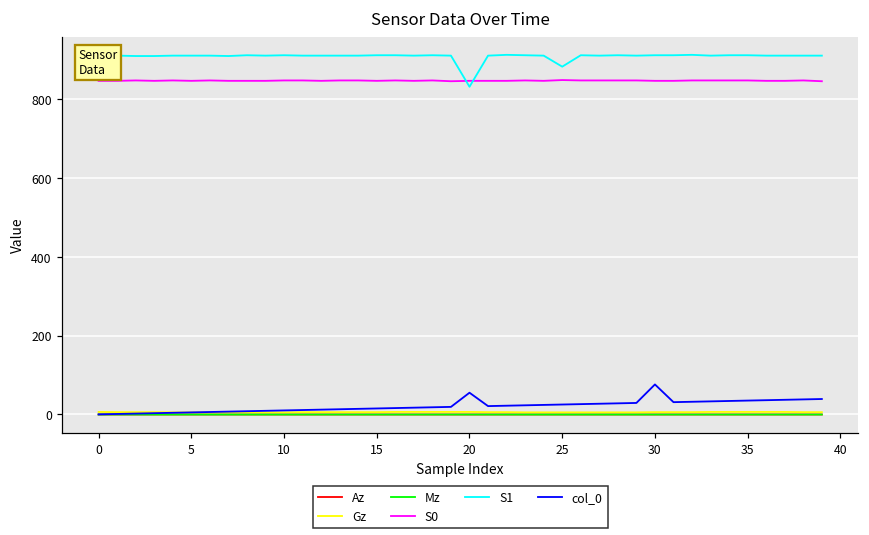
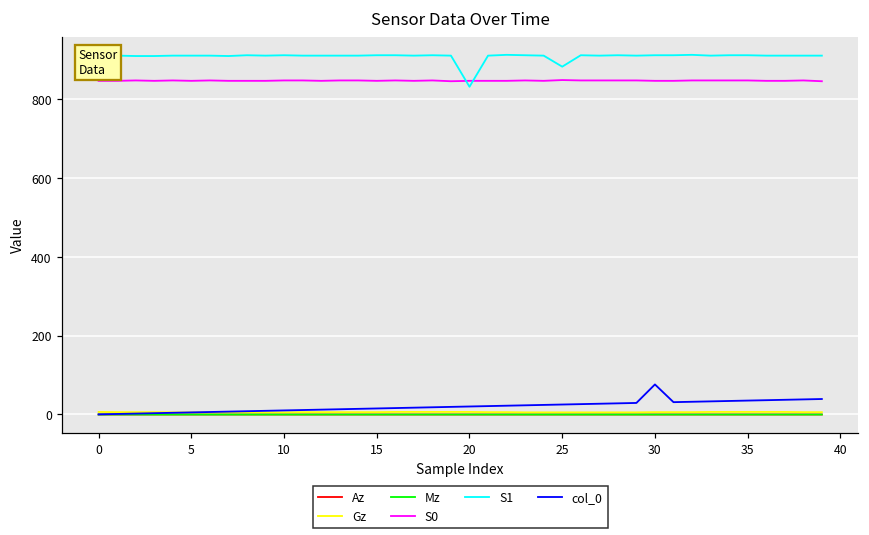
col_0, 20: 60 -> 20
